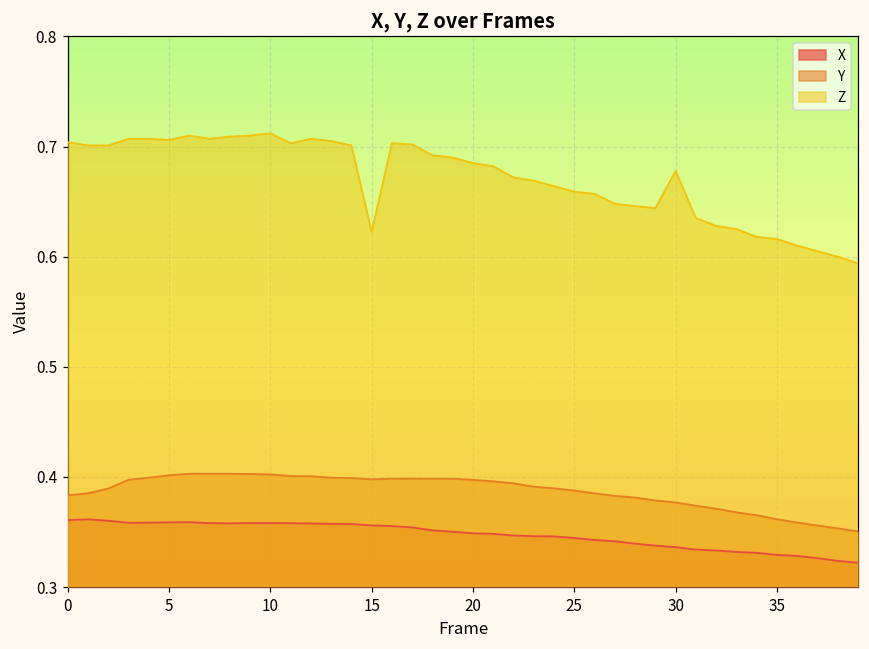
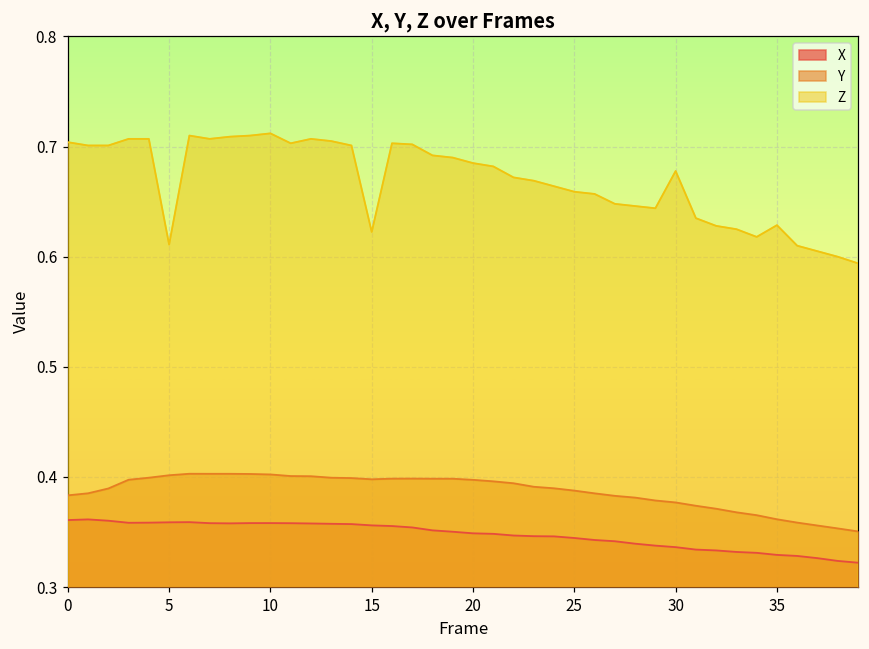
Z, 5: 0.706 -> 0.611
Z, 35: 0.616 -> 0.629
